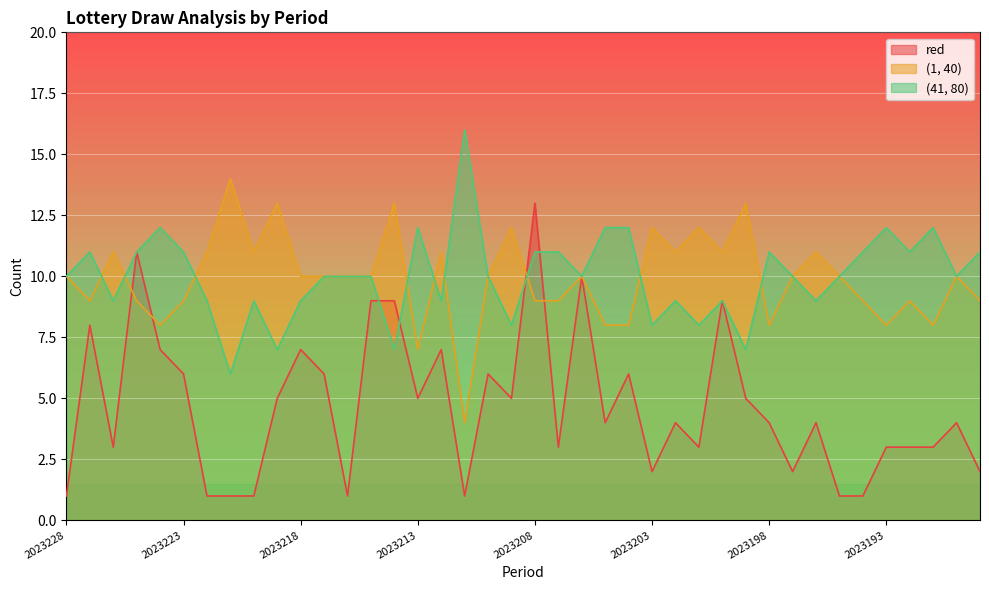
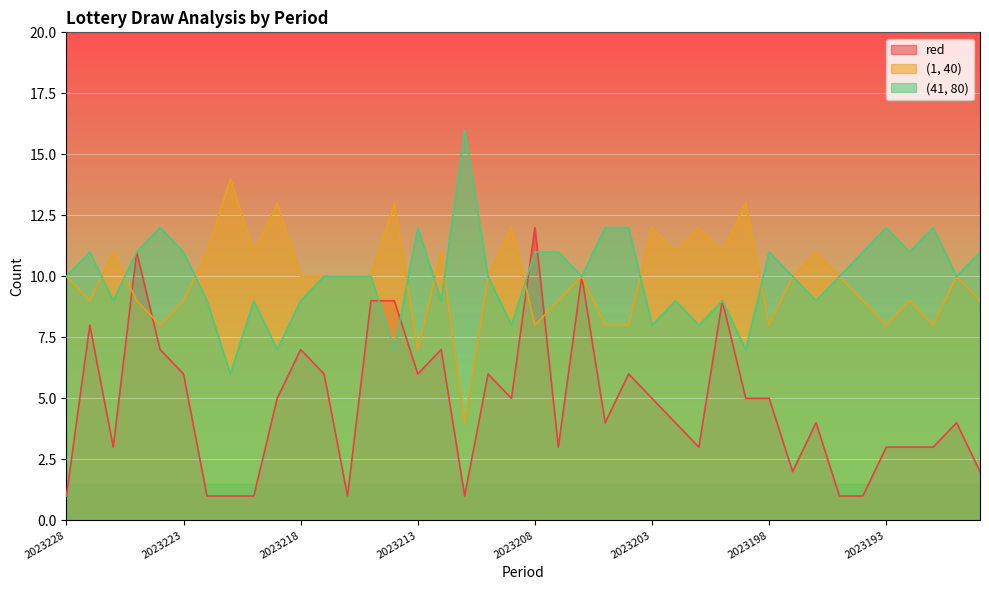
red, 2023213: 5 -> 6
red, 2023208: 13 -> 12
(1, 40), 2023208: 9 -> 8
red, 2023203: 2 -> 5
red, 2023198: 4 -> 5
